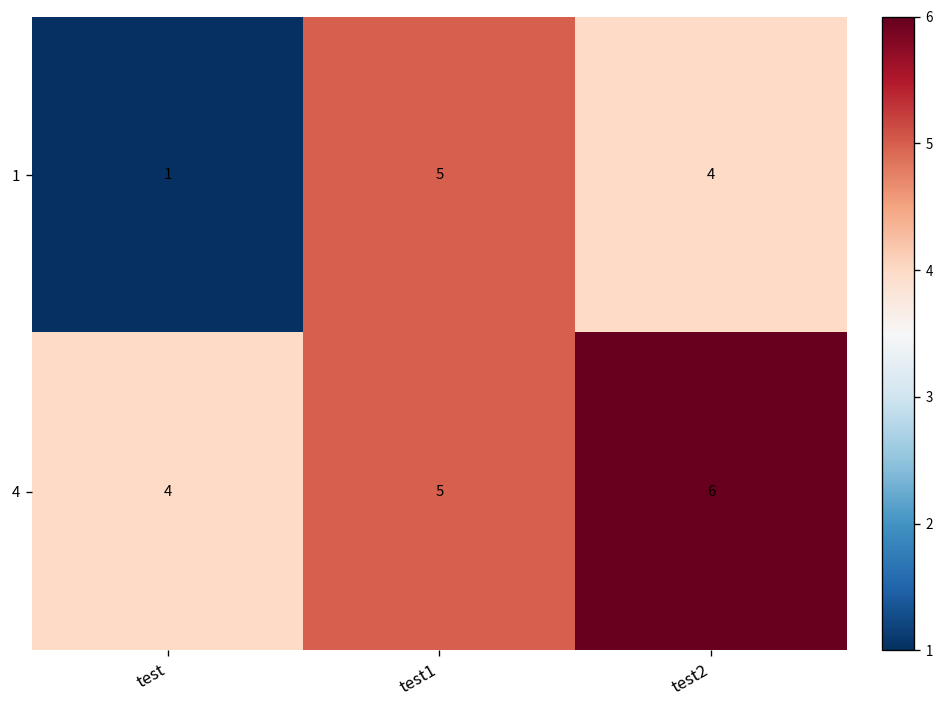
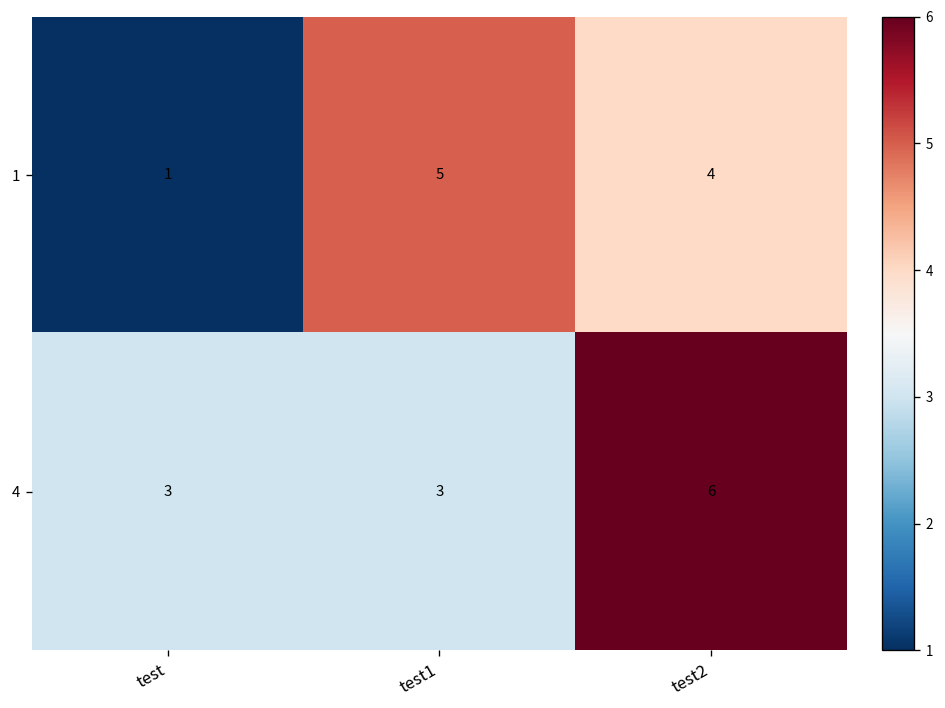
4, test: 4 -> 3
4, test1: 5 -> 3
